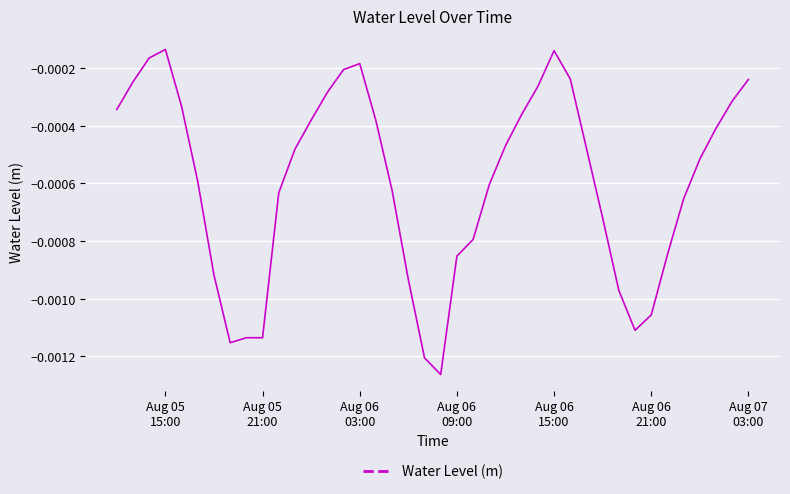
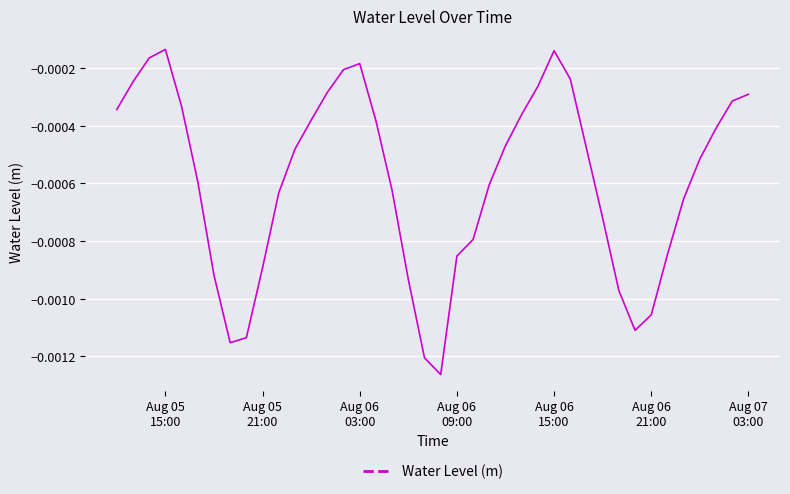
Aug 05 21:00: -0.00113 -> -0.00089
Aug 07 03:00: -0.00024 -> -0.00029
